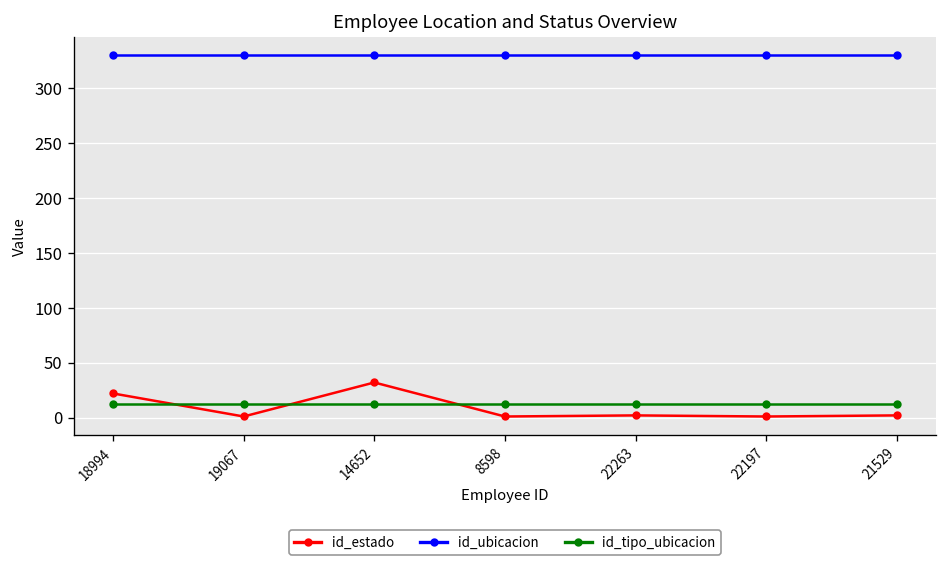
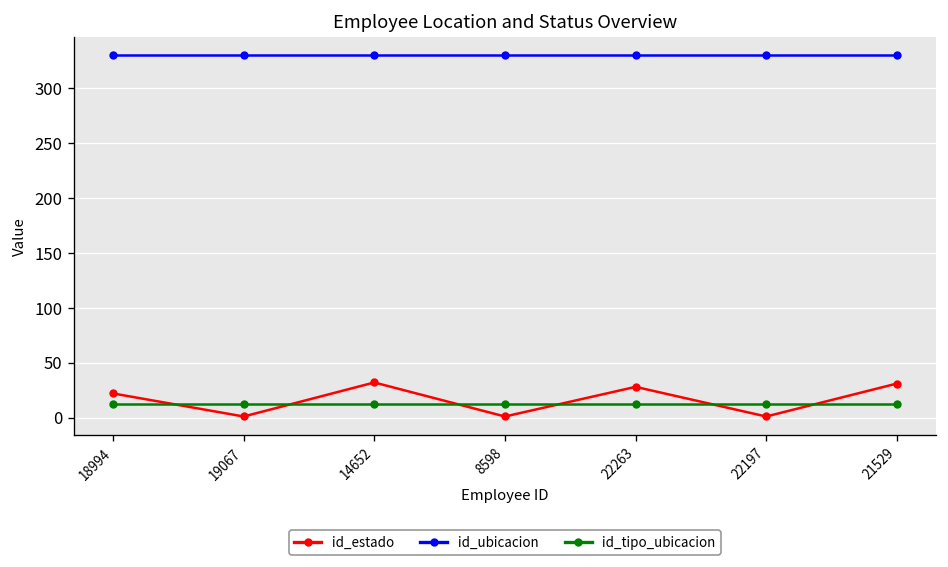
id_estado, 22263: 0 -> 30
id_estado, 21529: 0 -> 30
